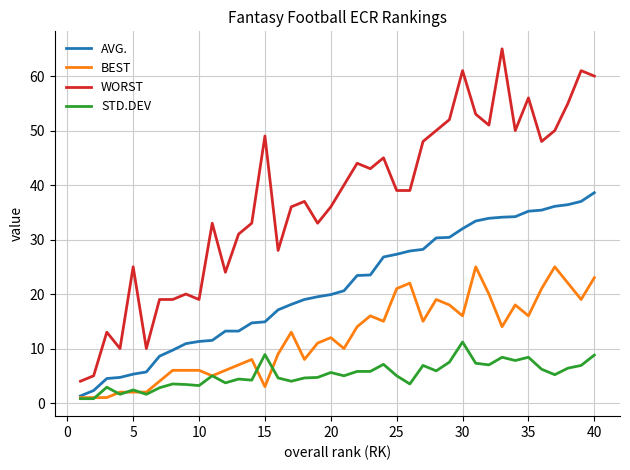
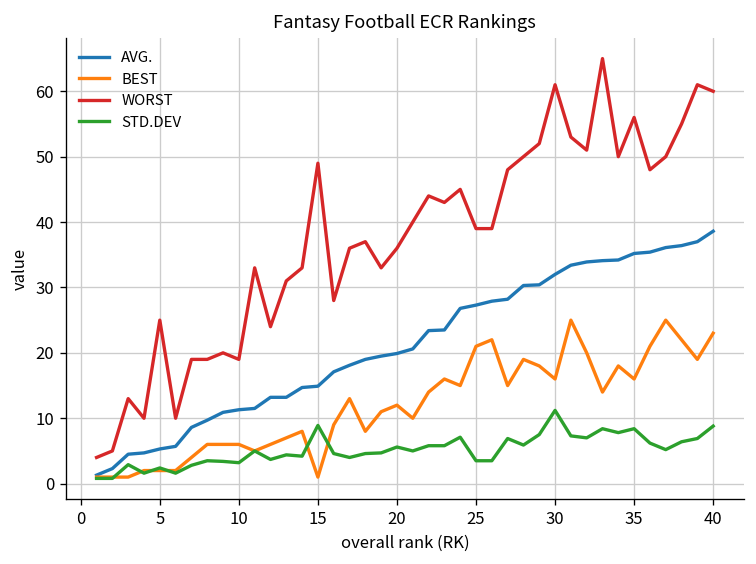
BEST, 15: 3 -> 1
STD.DEV, 25: 5 -> 4
